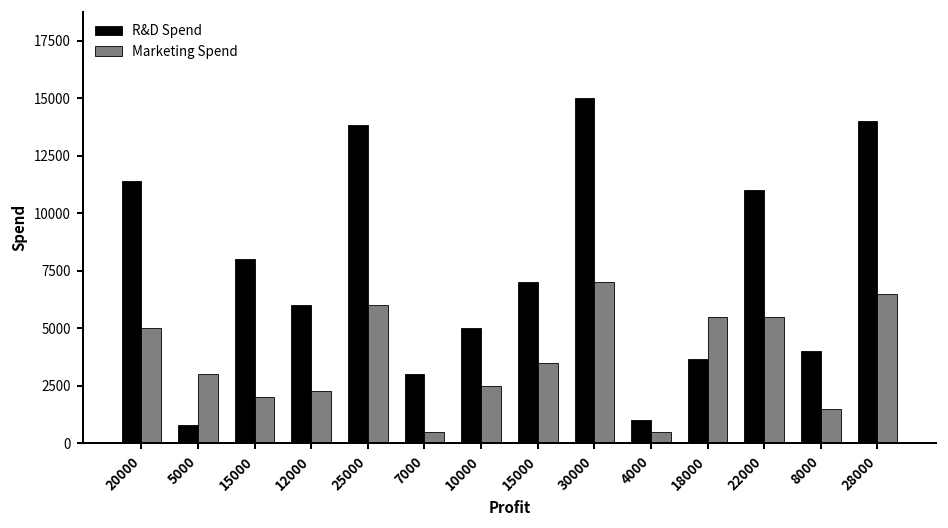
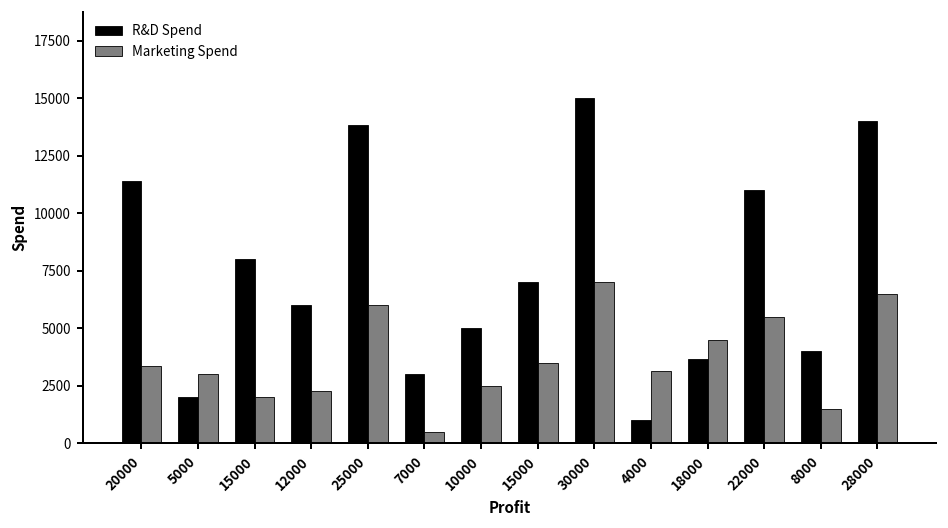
Marketing Spend, 20000: 5000 -> 3400
R&D Spend, 5000: 800 -> 2000
Marketing Spend, 4000: 500 -> 3100
Marketing Spend, 18000: 5500 -> 4500
